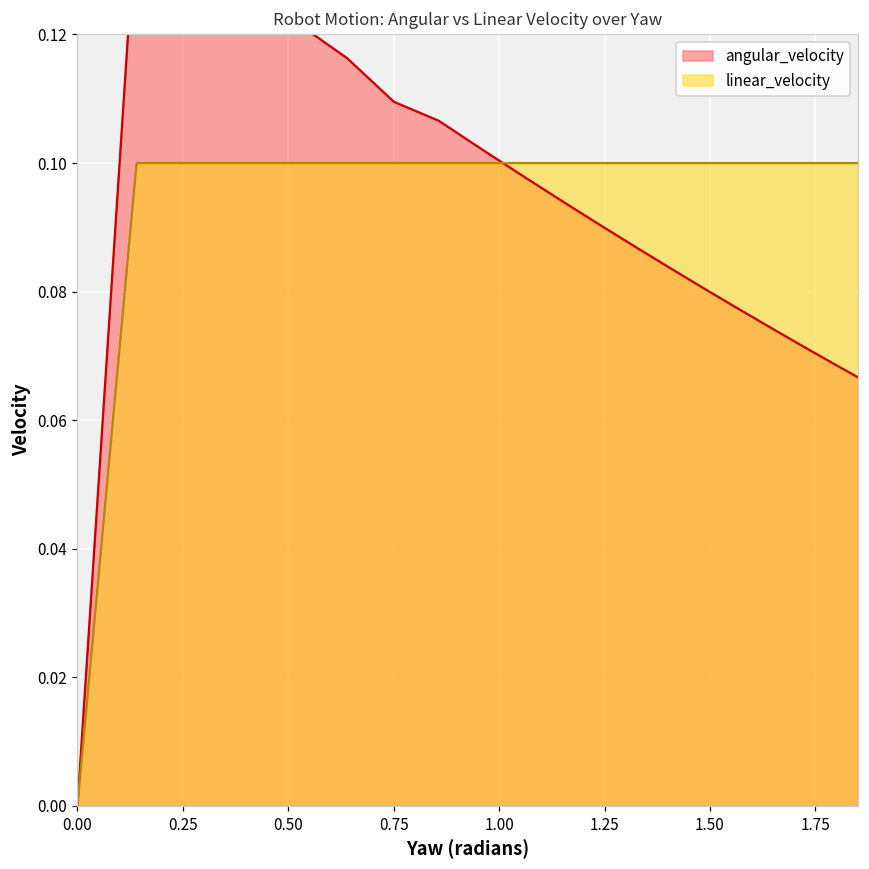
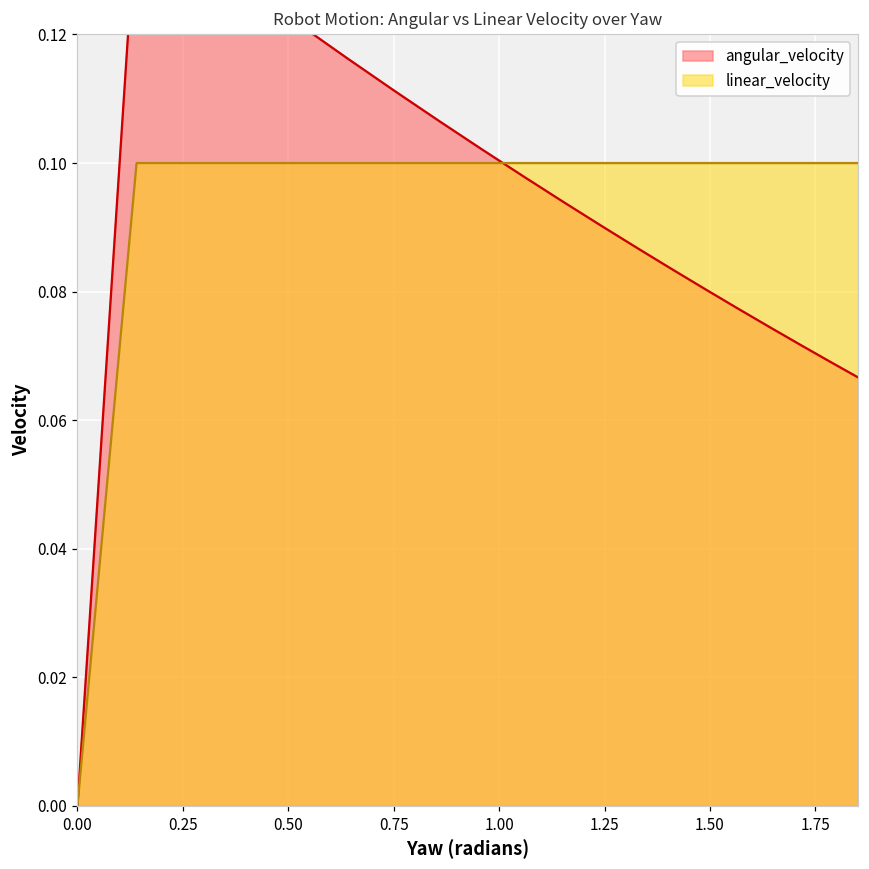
angular_velocity, 0.75: 0.110 -> 0.111
